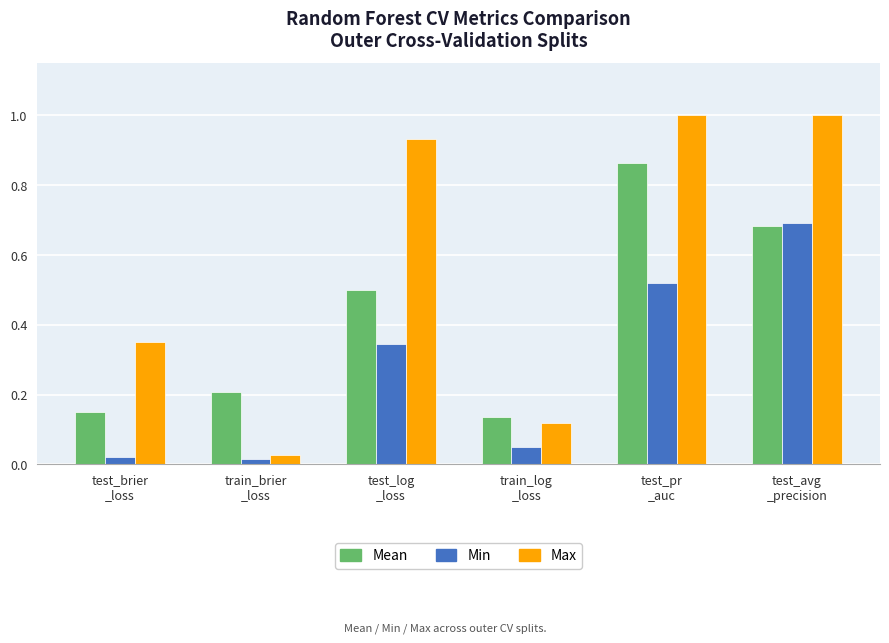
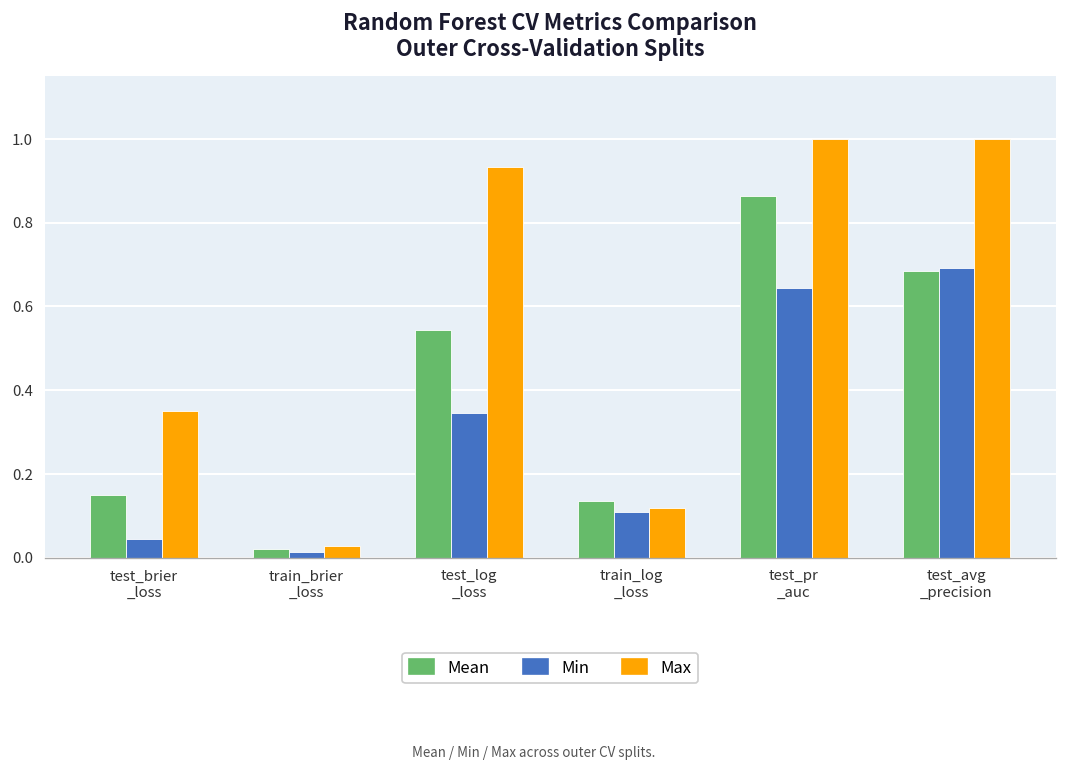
Min, test_brier _loss: 0.02 -> 0.04
Mean, train_brier _loss: 0.21 -> 0.02
Mean, test_log _loss: 0.50 -> 0.54
Min, train_log _loss: 0.05 -> 0.11
Min, test_pr _auc: 0.52 -> 0.64
